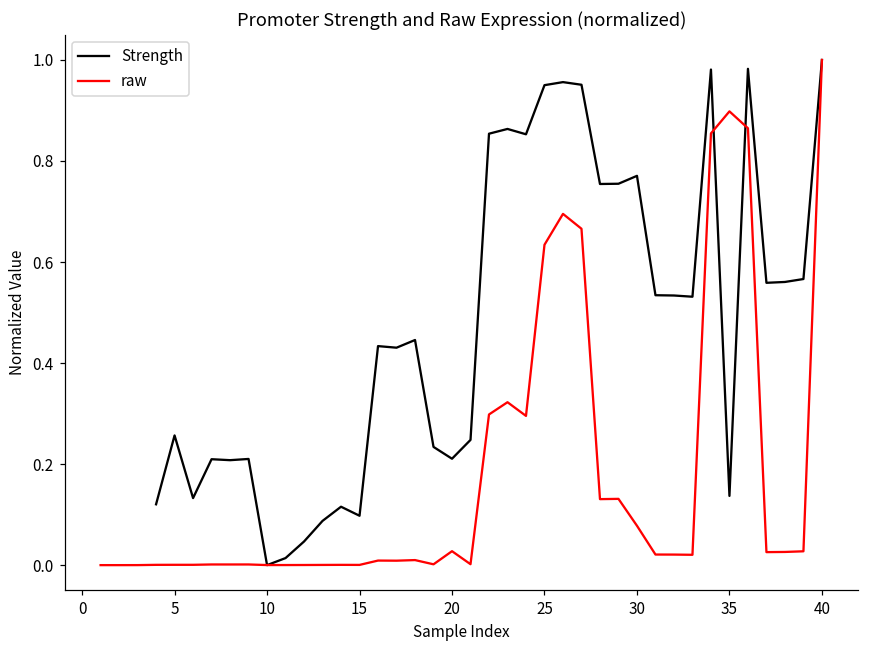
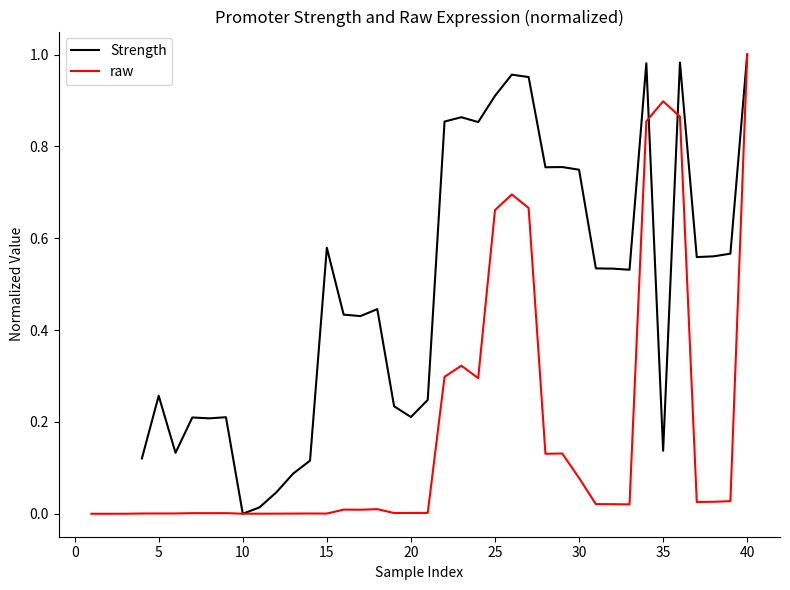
Strength, 15: 0.10 -> 0.58
raw, 20: 0.03 -> 0.00
Strength, 25: 0.95 -> 0.91
raw, 25: 0.63 -> 0.66
Strength, 30: 0.77 -> 0.75
